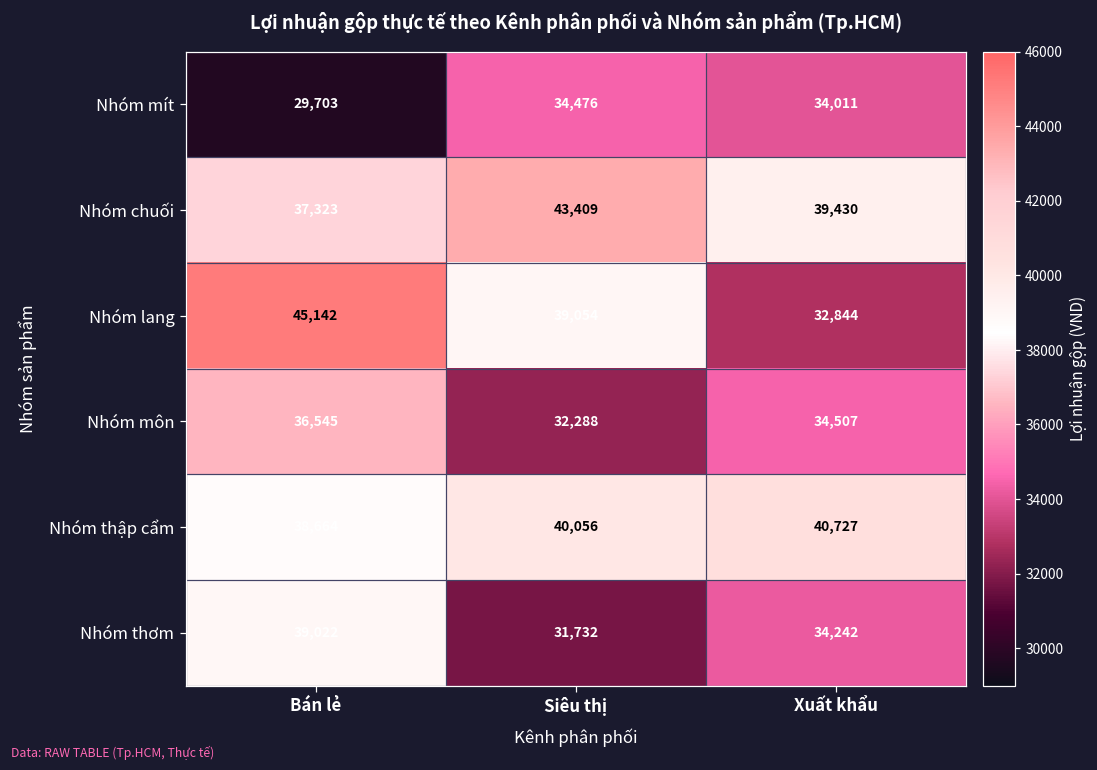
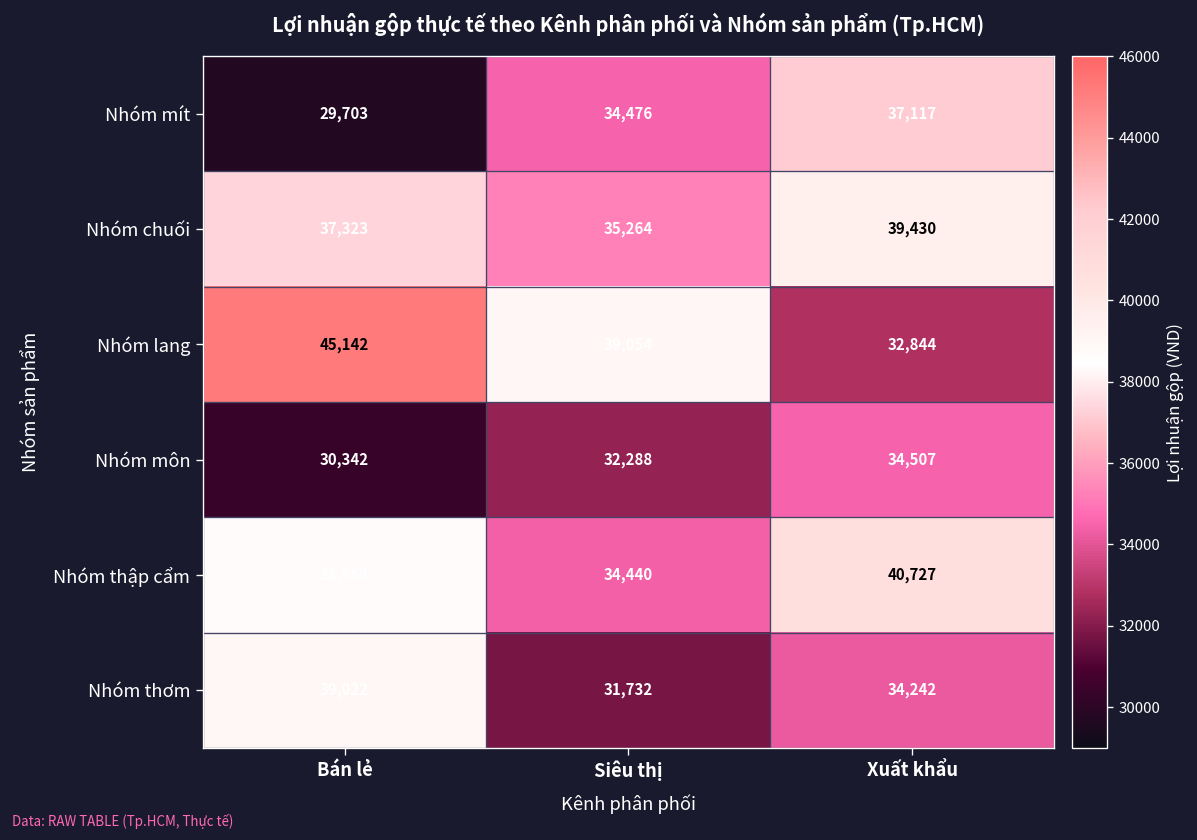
Nhóm mít, Xuất khẩu: 34,011 -> 37,117
Nhóm chuối, Siêu thị: 43,409 -> 35,264
Nhóm môn, Bán lẻ: 36,545 -> 30,342
Nhóm thập cẩm, Siêu thị: 40,056 -> 34,440
